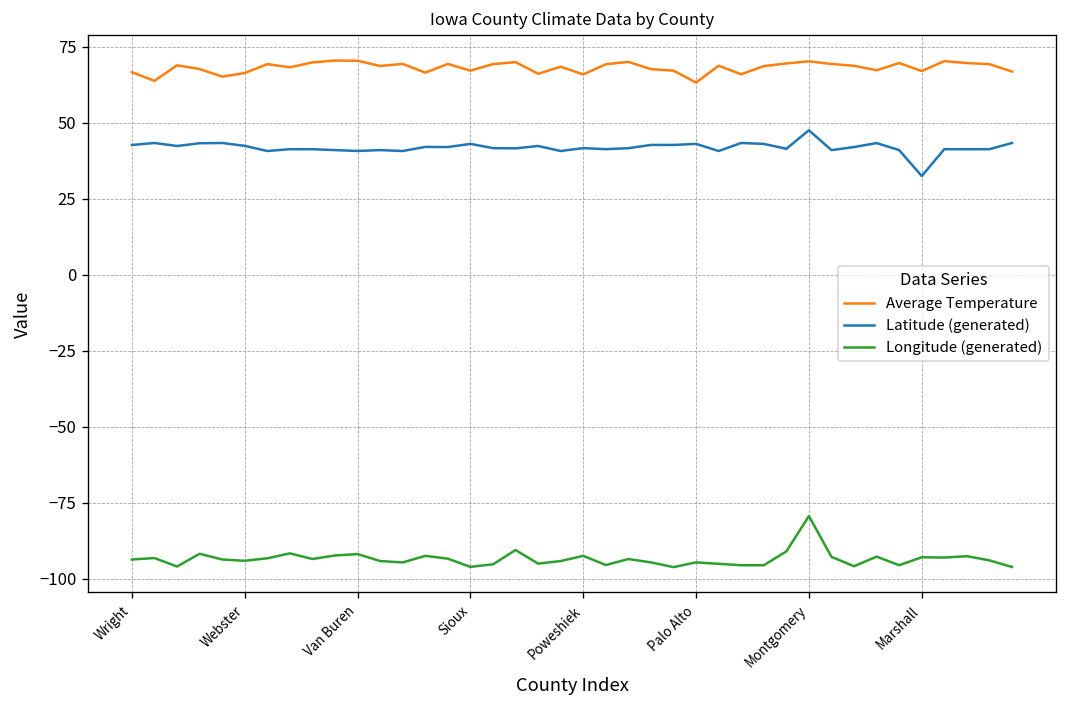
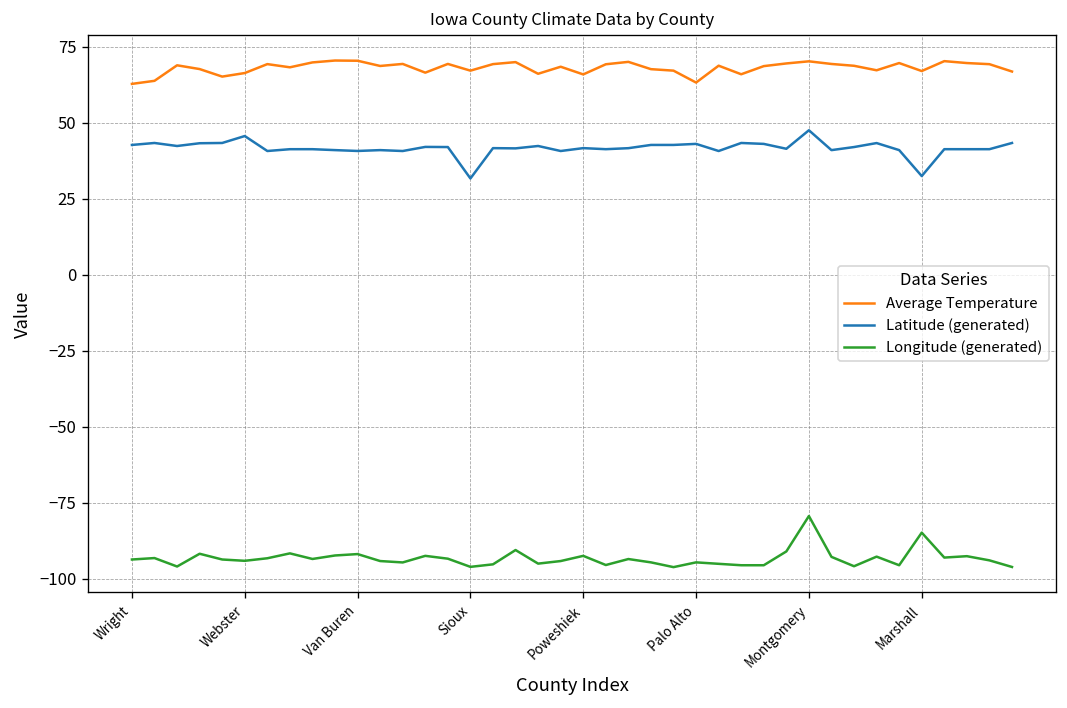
Average Temperature, Wright: 67 -> 63
Latitude (generated), Webster: 42 -> 46
Latitude (generated), Sioux: 43 -> 32
Longitude (generated), Marshall: -93 -> -85
